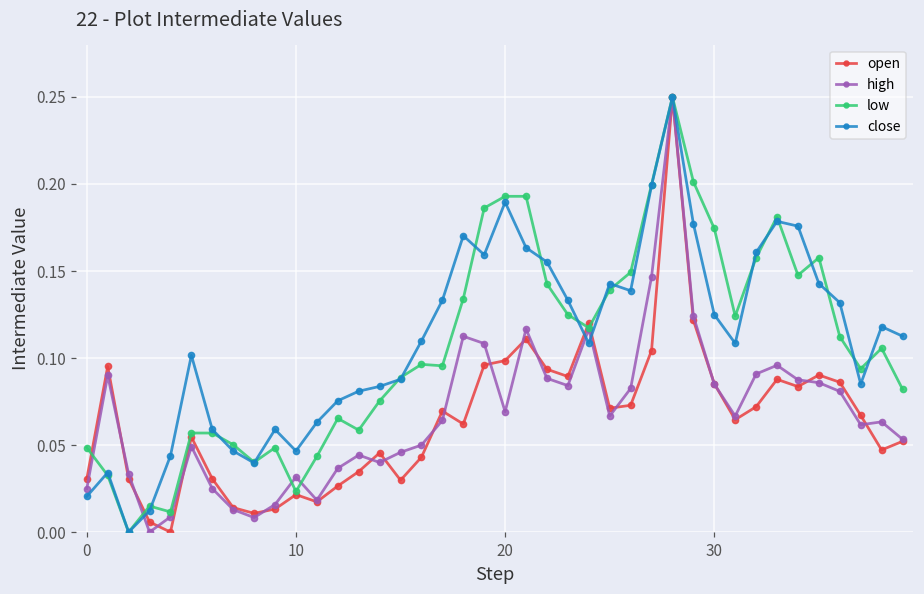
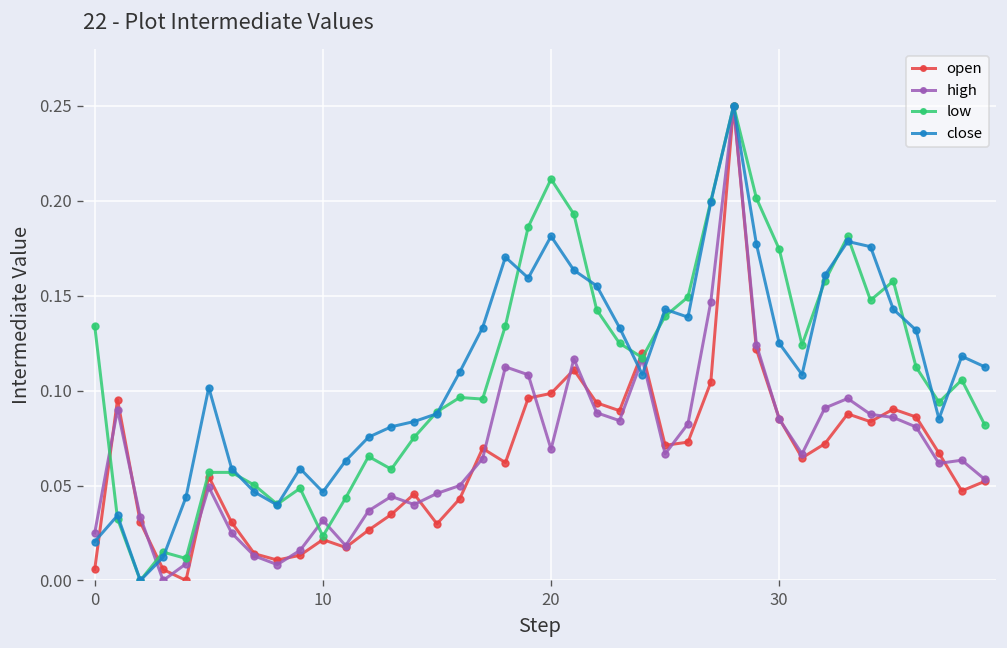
open, 0: 0.031 -> 0.006
low, 0: 0.049 -> 0.134
low, 20: 0.193 -> 0.211
close, 20: 0.190 -> 0.181
